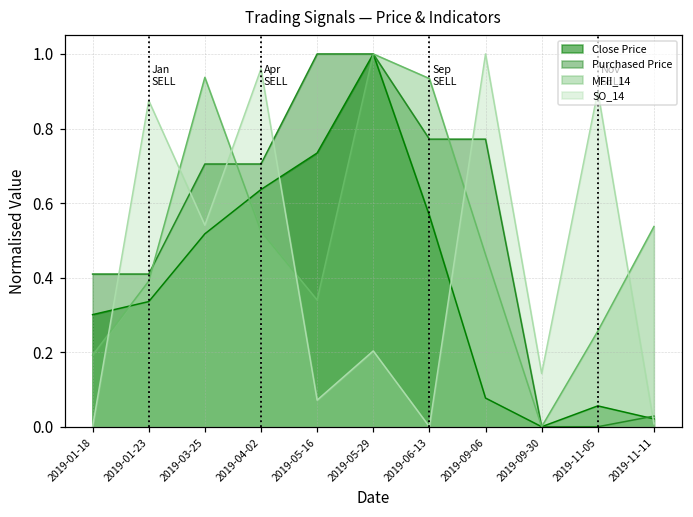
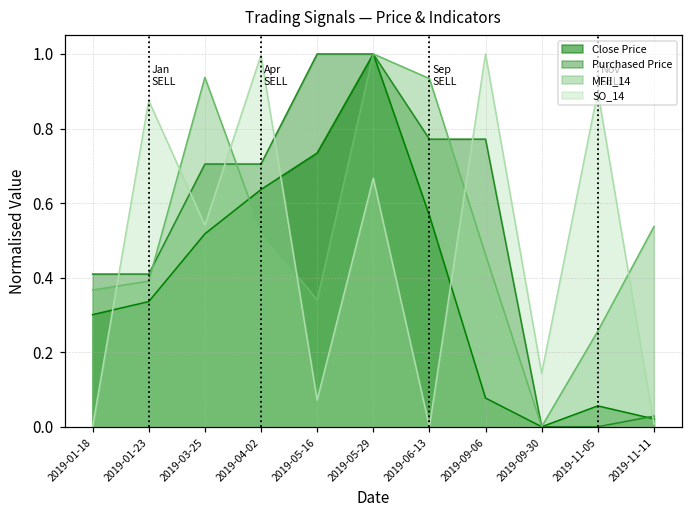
MFII_14, 2019-01-18: 0.19 -> 0.37
SO_14, 2019-04-02: 0.96 -> 1.00
SO_14, 2019-05-29: 0.20 -> 0.67
